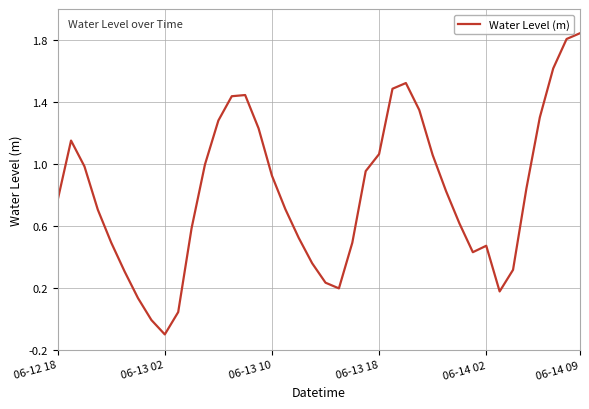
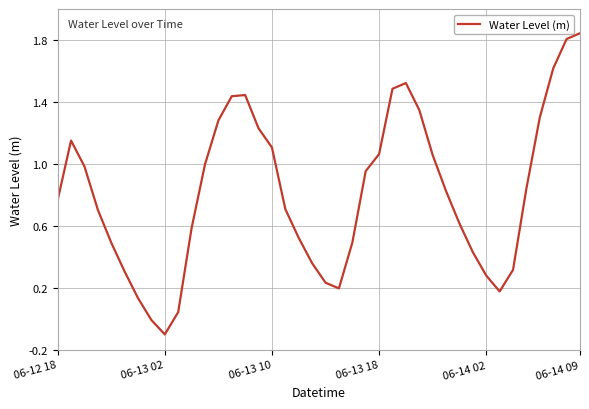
06-13 10: 0.92 -> 1.11
06-14 02: 0.47 -> 0.28
